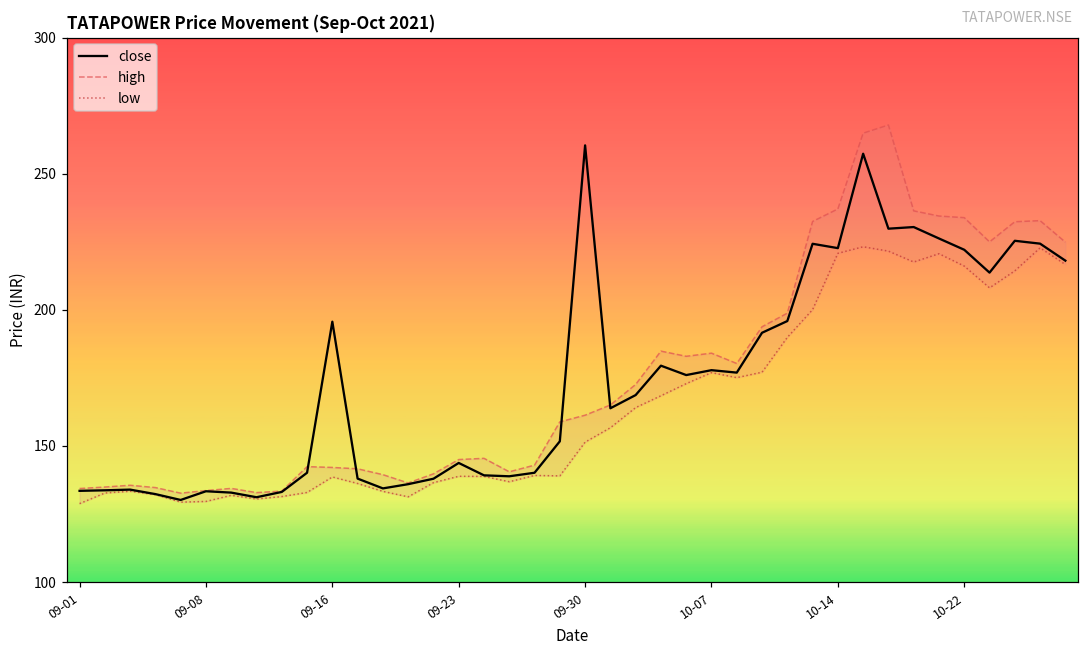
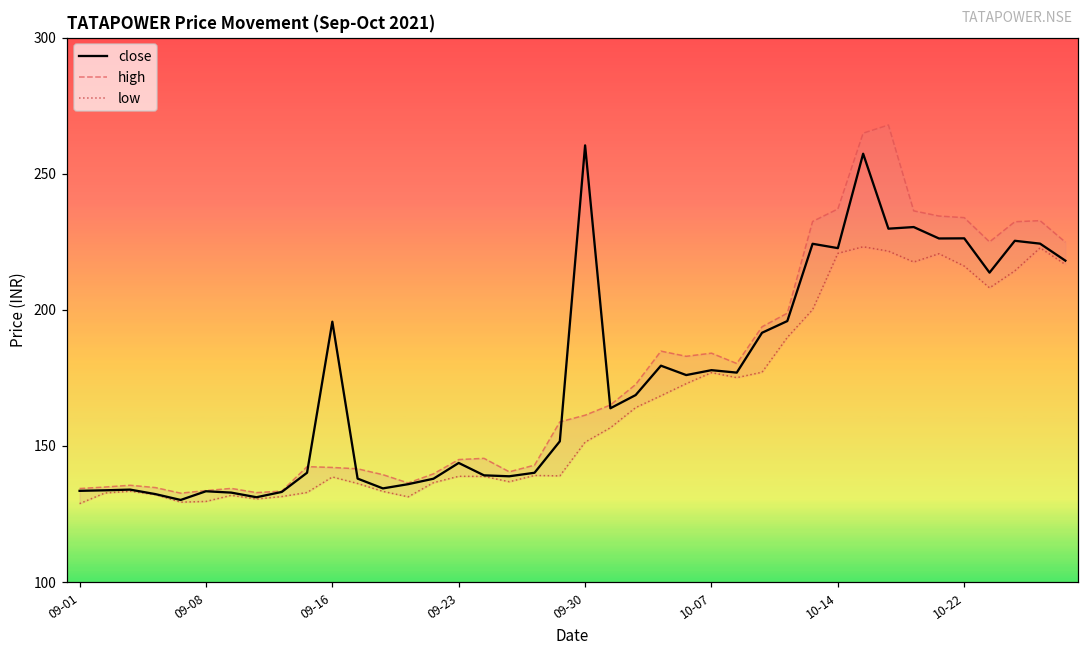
close, 10-22: 222 -> 226
